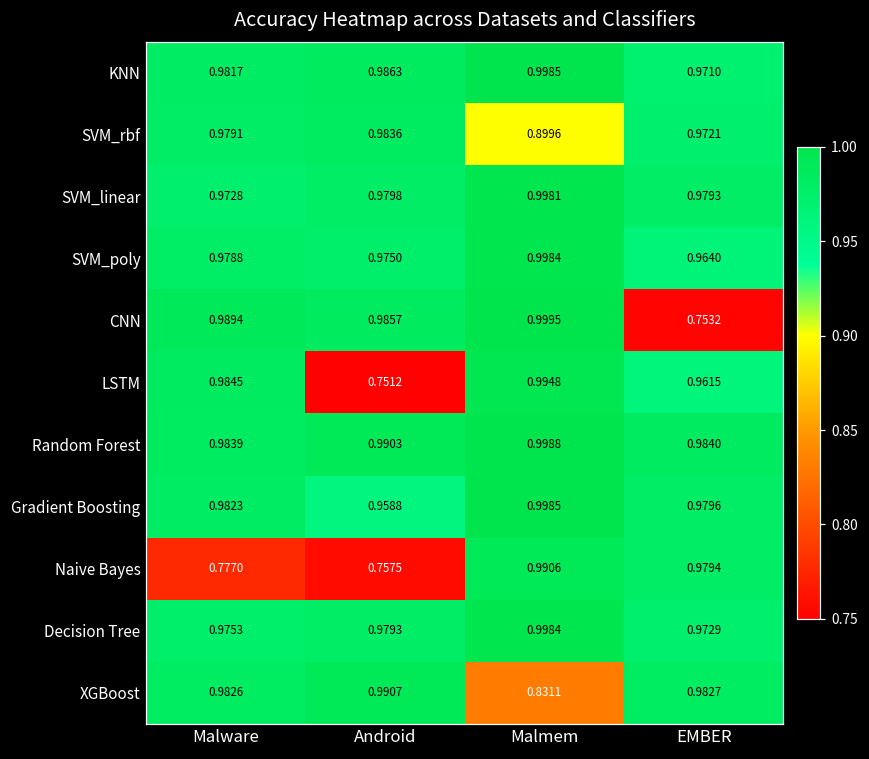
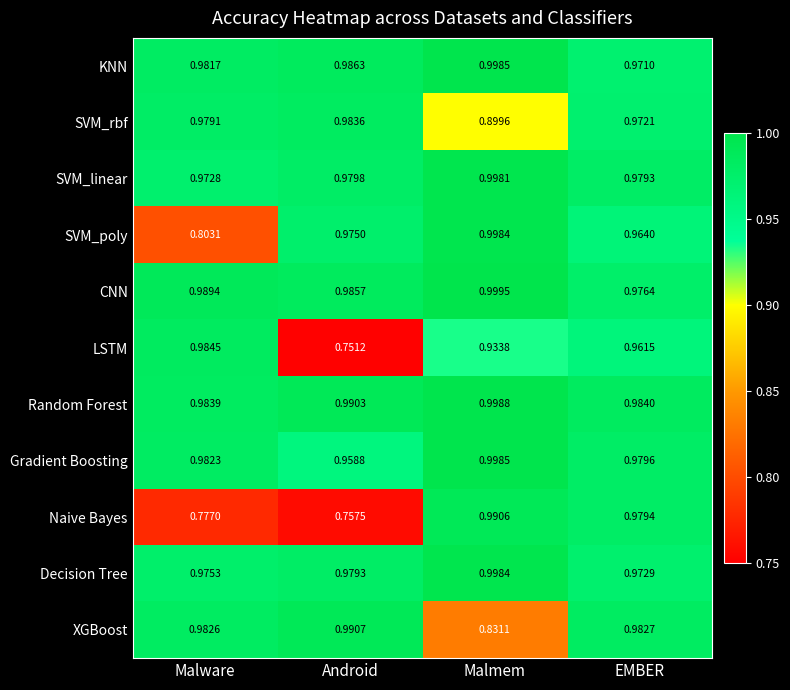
SVM_poly, Malware: 0.9788 -> 0.8031
CNN, EMBER: 0.7532 -> 0.9764
LSTM, Malmem: 0.9948 -> 0.9338
